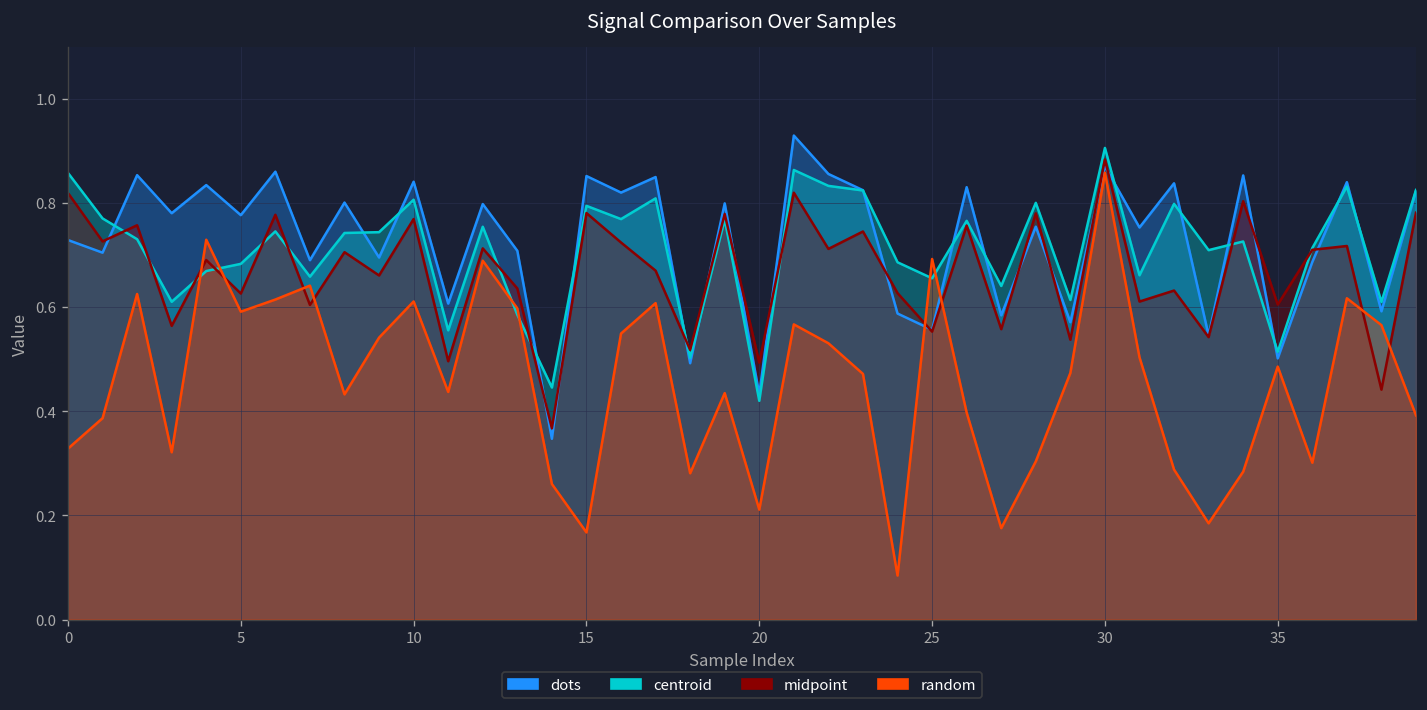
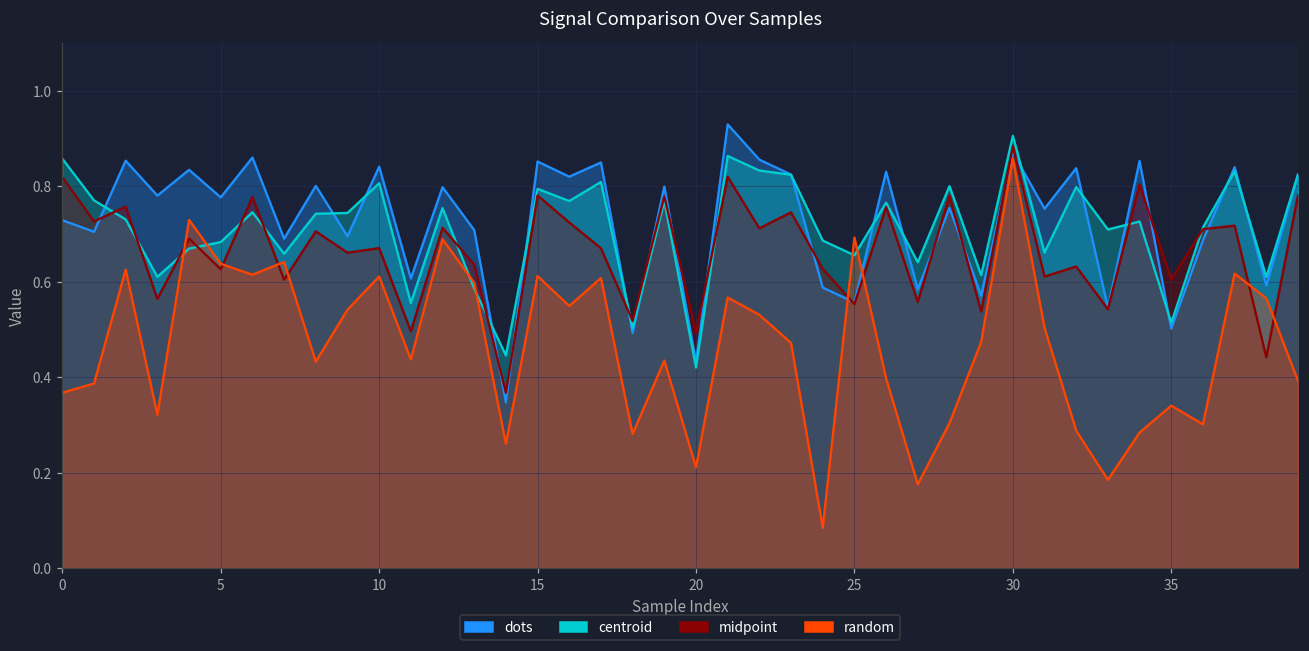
random, 0: 0.33 -> 0.37
random, 5: 0.59 -> 0.64
midpoint, 10: 0.77 -> 0.67
random, 15: 0.17 -> 0.61
random, 35: 0.49 -> 0.34
